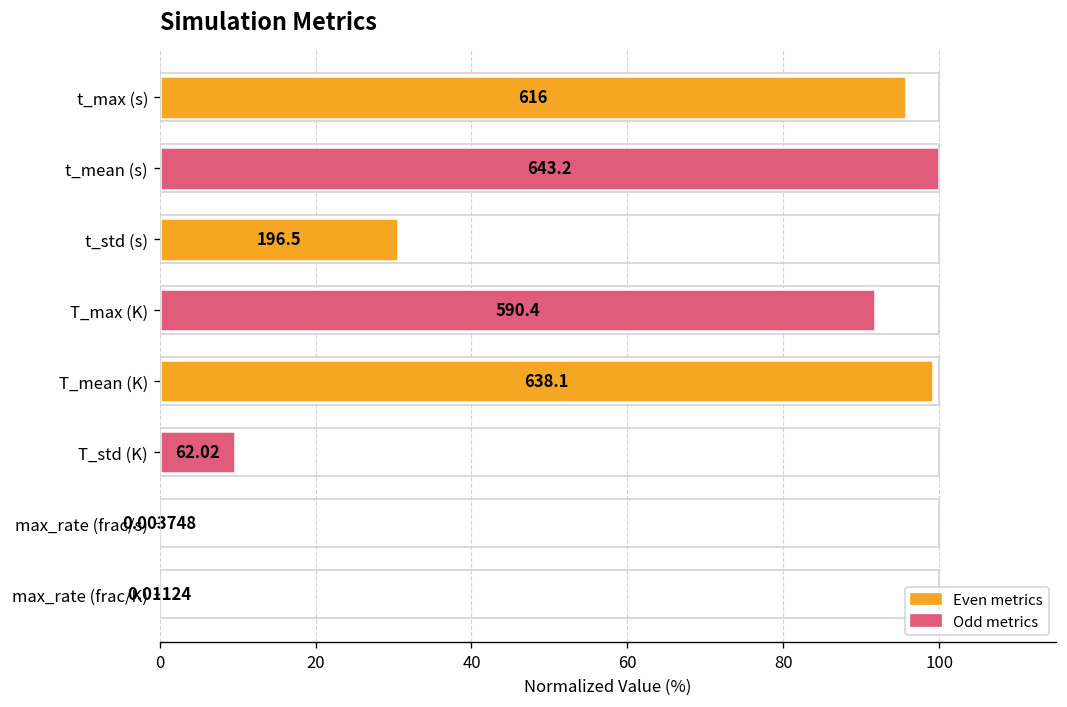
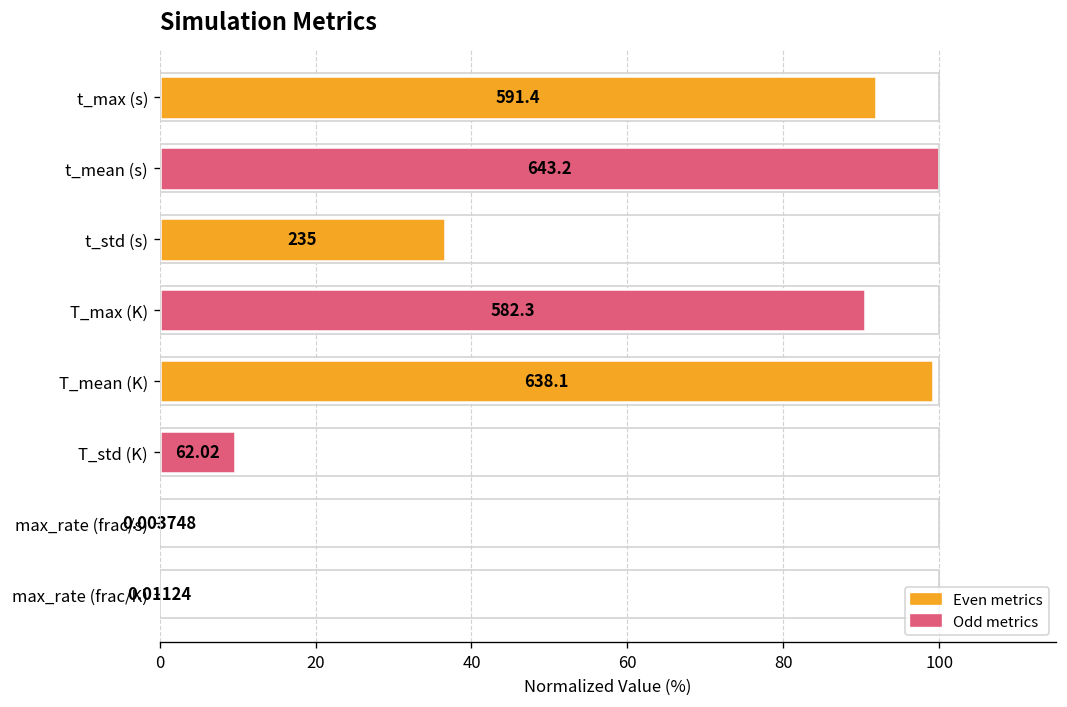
t_max (s): 616 -> 591.4
t_std (s): 196.5 -> 235
T_max (K): 590.4 -> 582.3
